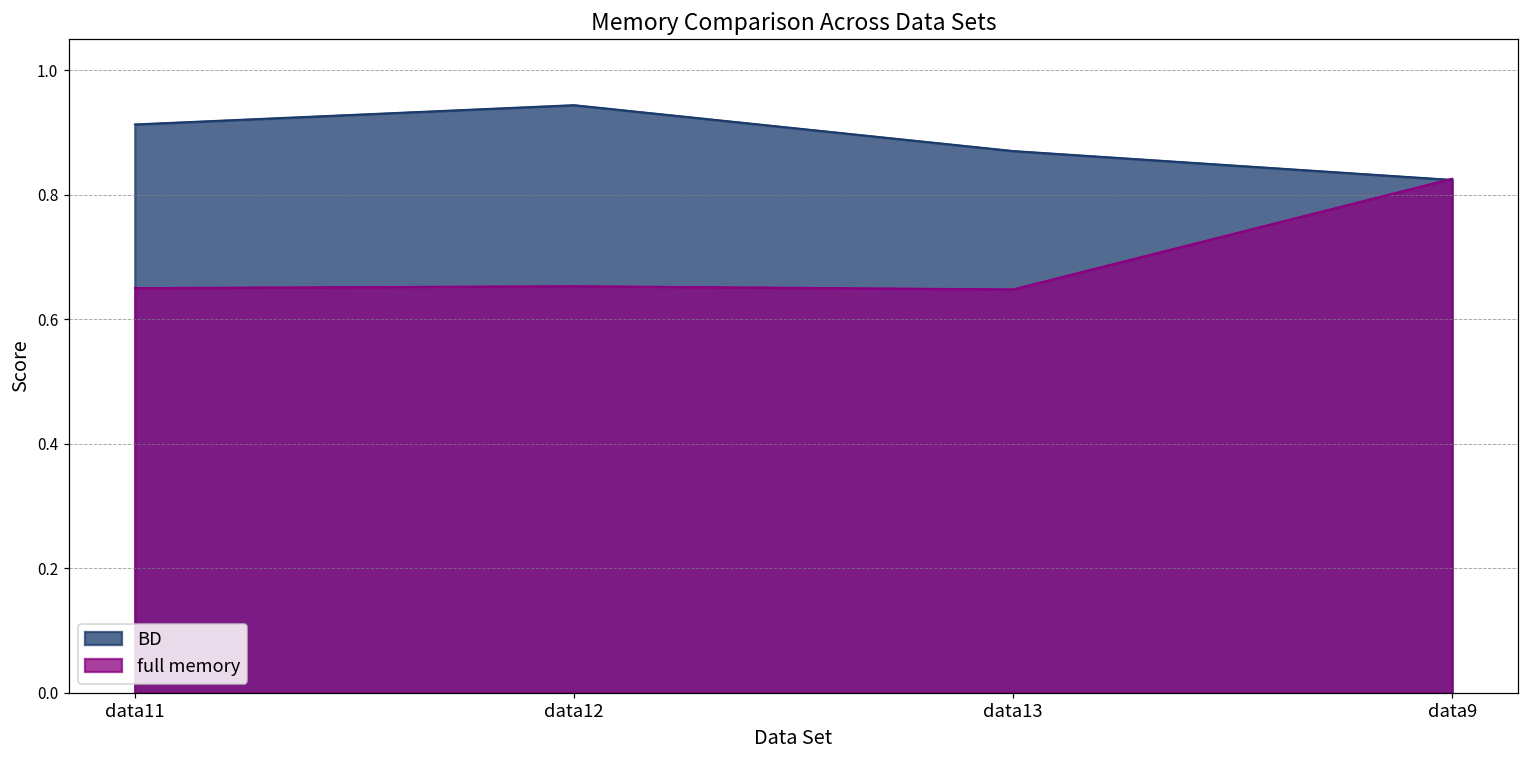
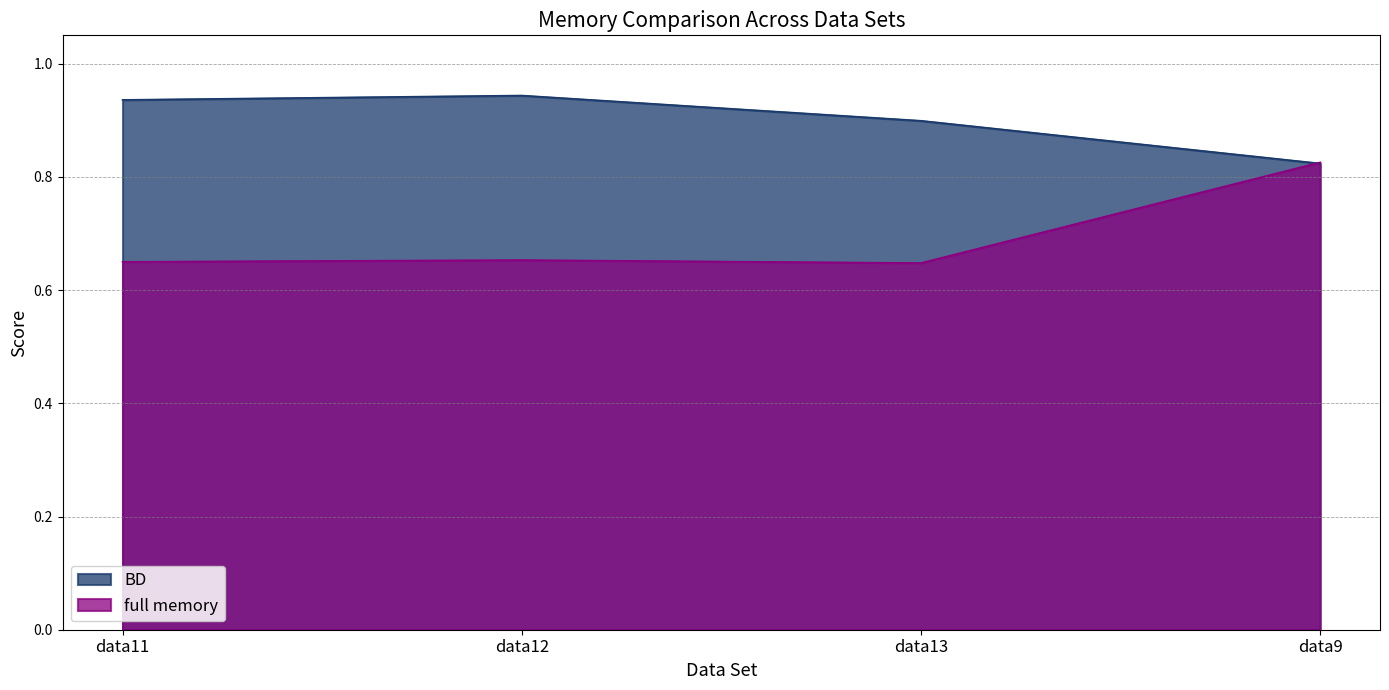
BD, data11: 0.91 -> 0.94
BD, data13: 0.87 -> 0.90
